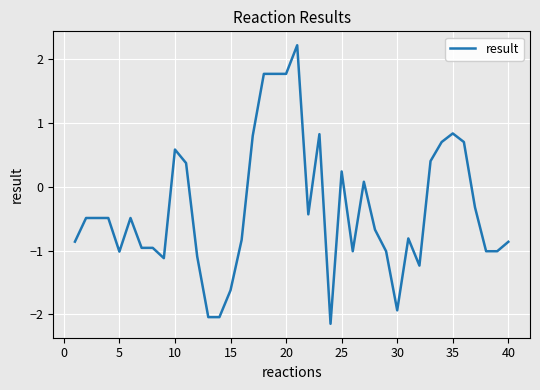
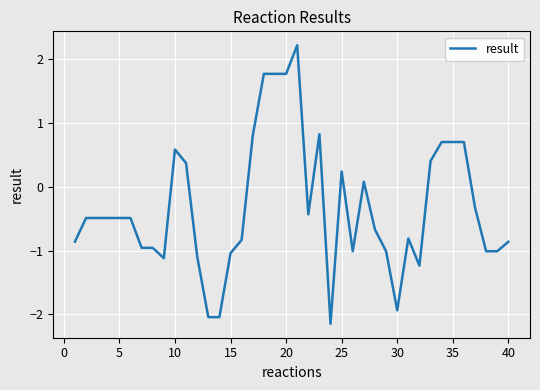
5: -1.0 -> -0.5
15: -1.6 -> -1.0
35: 0.8 -> 0.7
